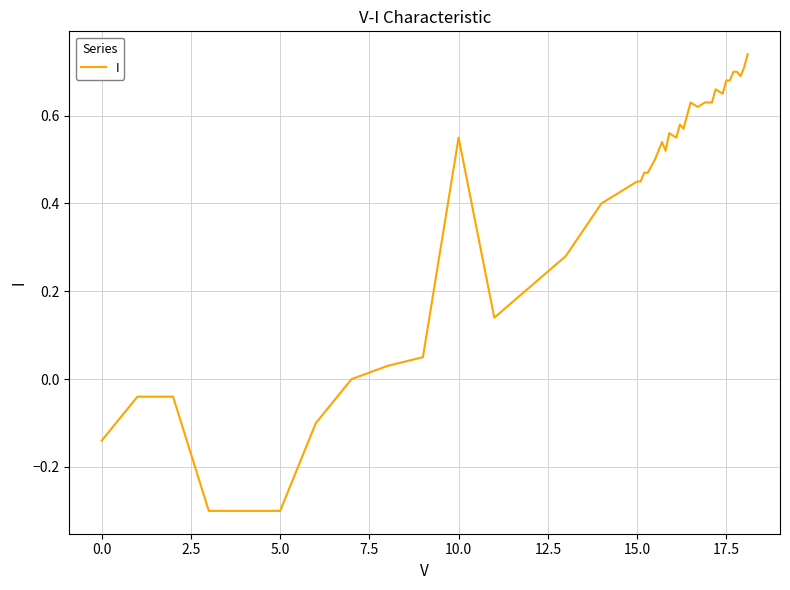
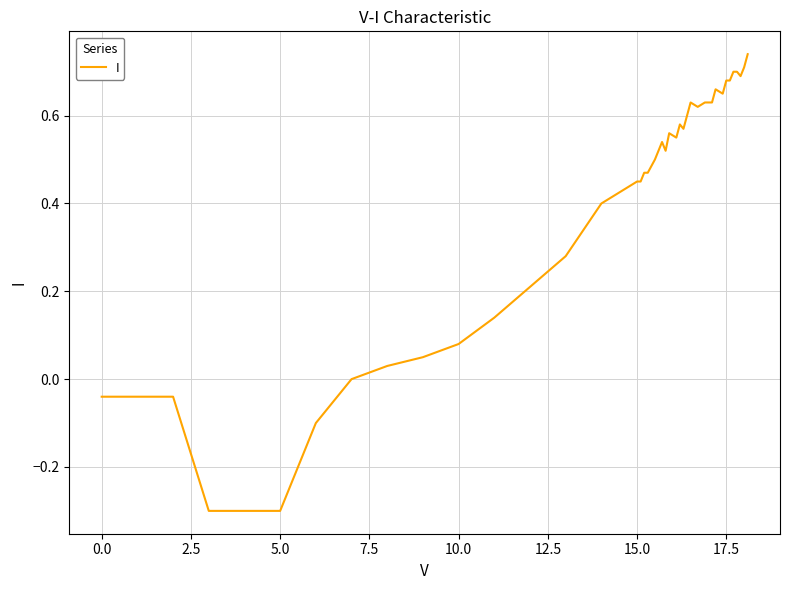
0.0: -0.14 -> -0.04
10.0: 0.55 -> 0.08
